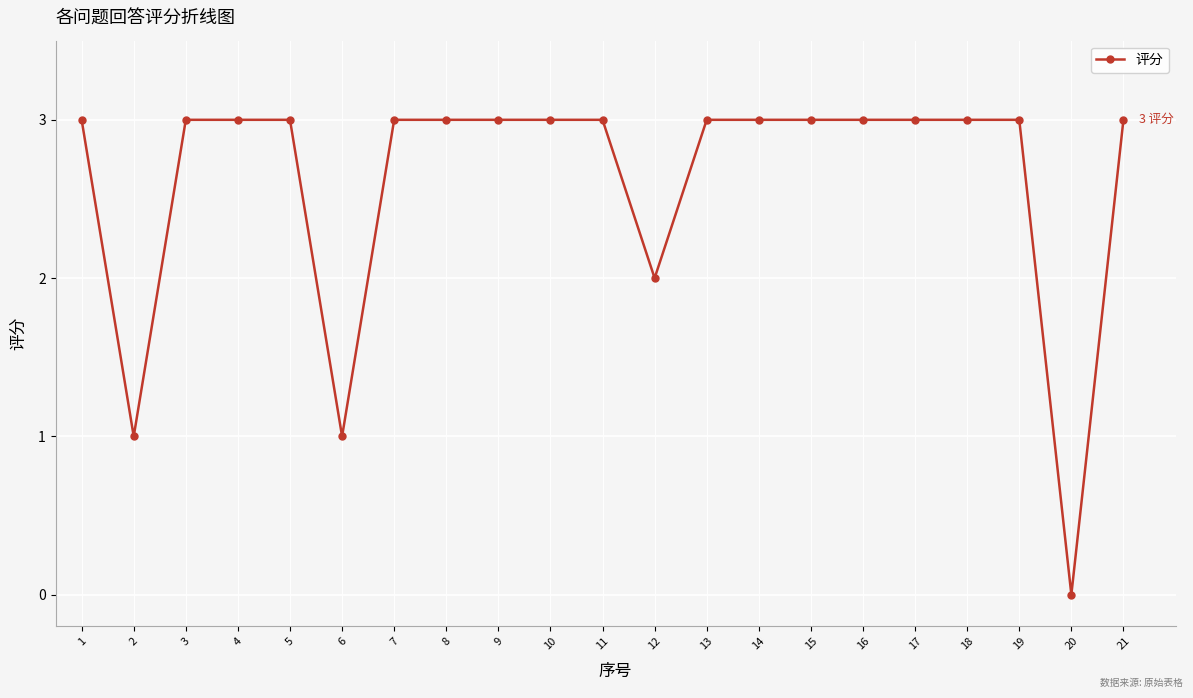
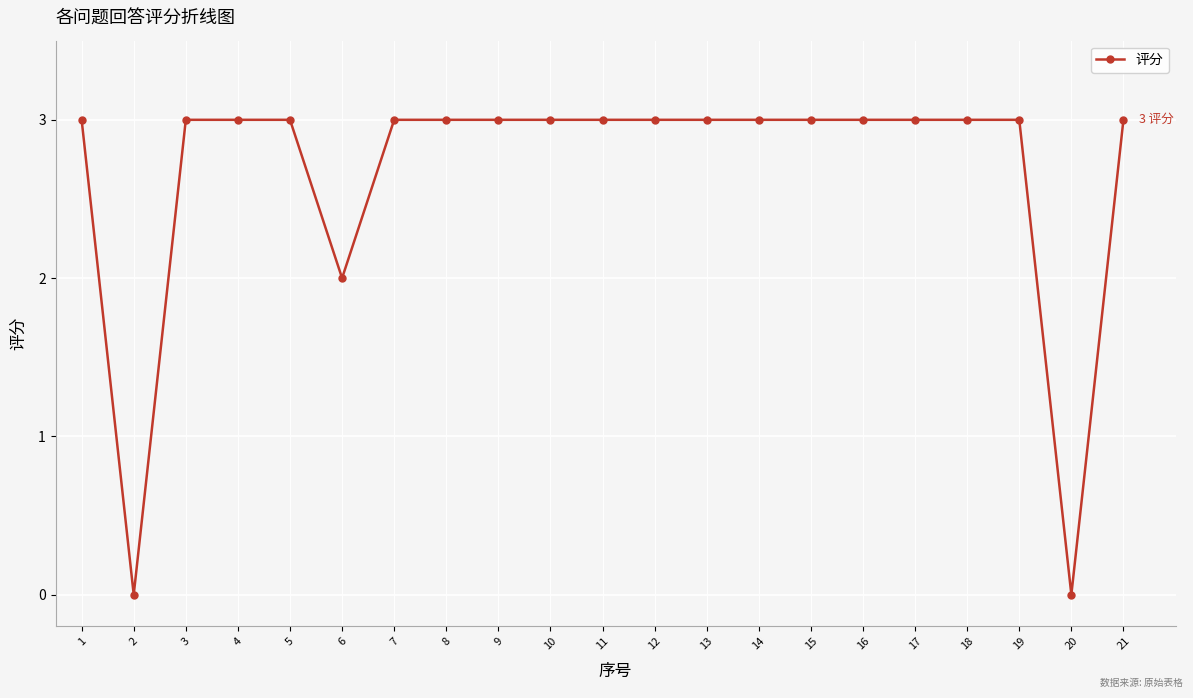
2: 1 -> 0
6: 1 -> 2
12: 2 -> 3
